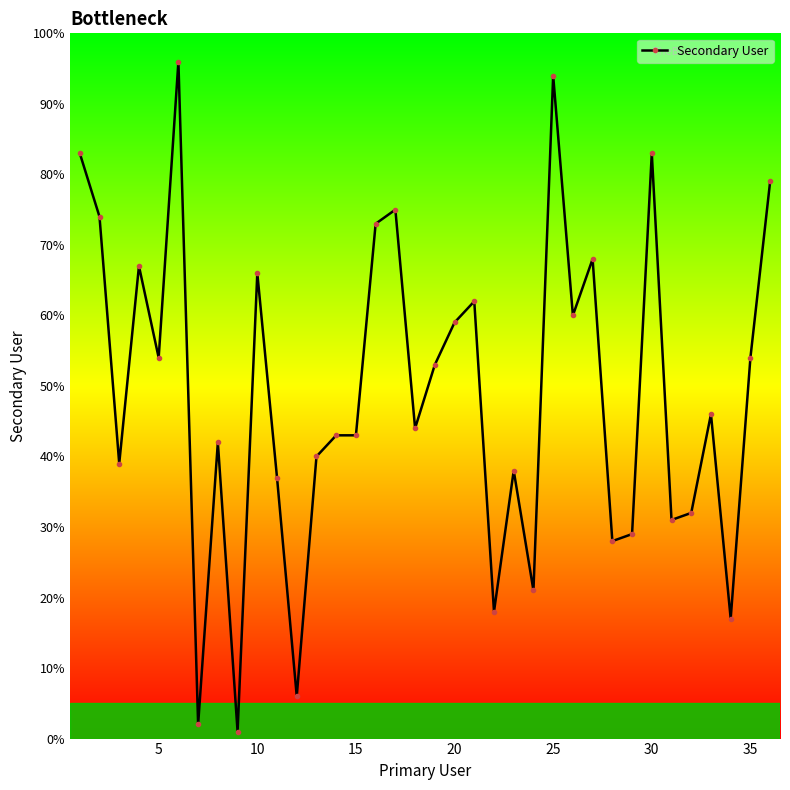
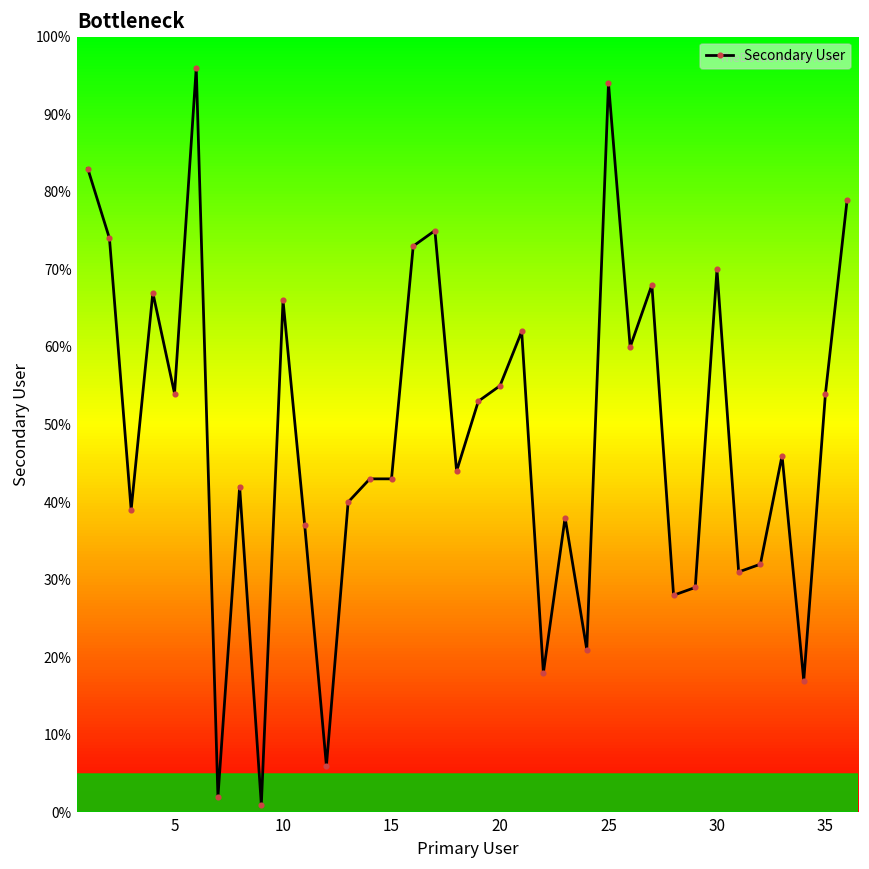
20: 59% -> 55%
30: 83% -> 70%
